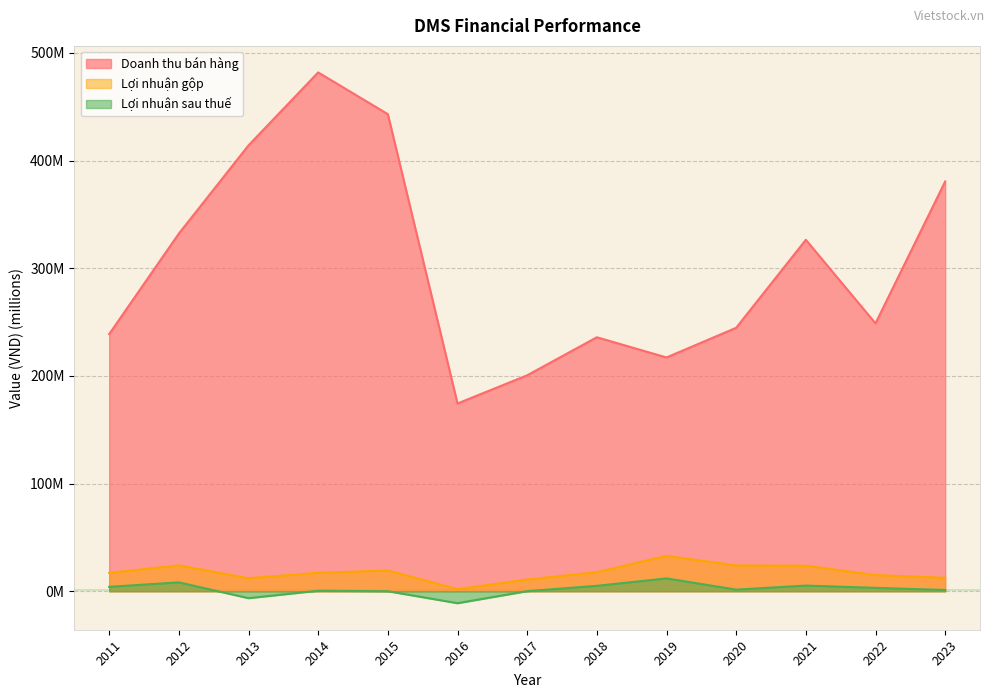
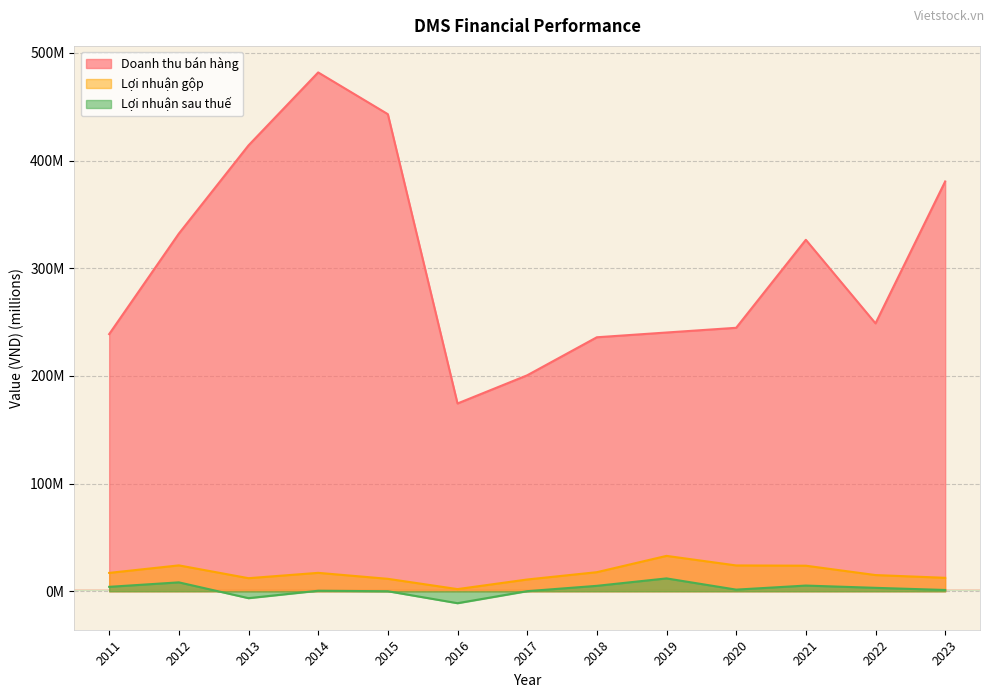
Lợi nhuận gộp, 2015: 19000000 -> 12000000
Doanh thu bán hàng, 2019: 217000000 -> 240000000
